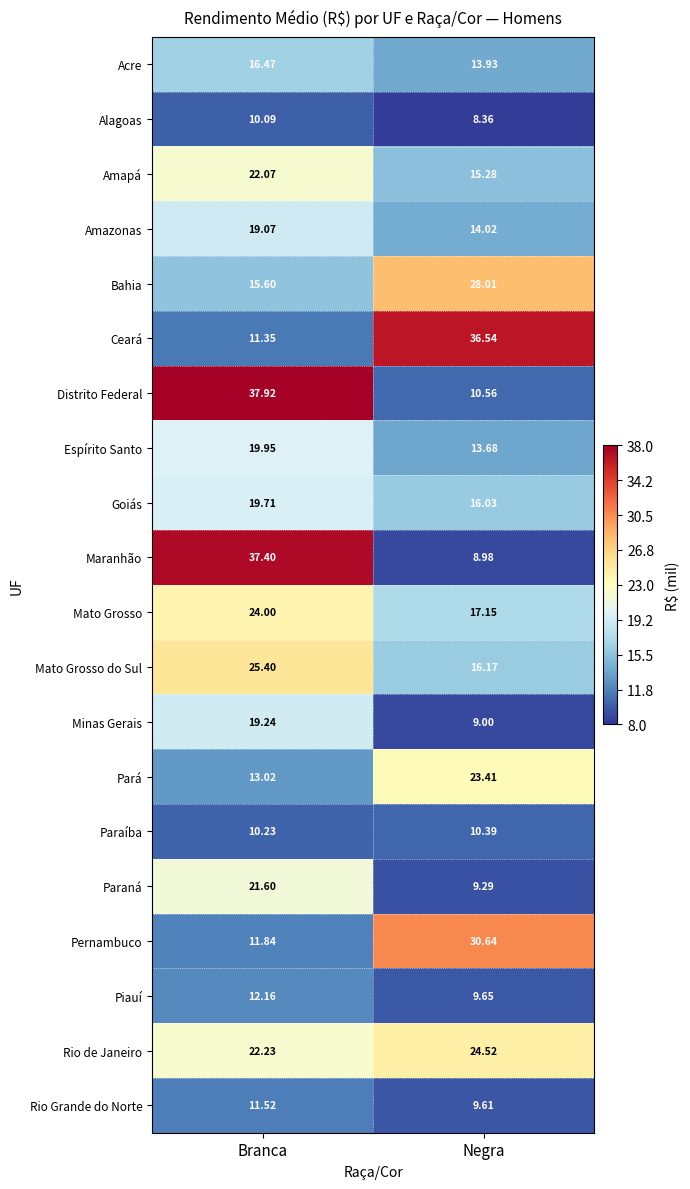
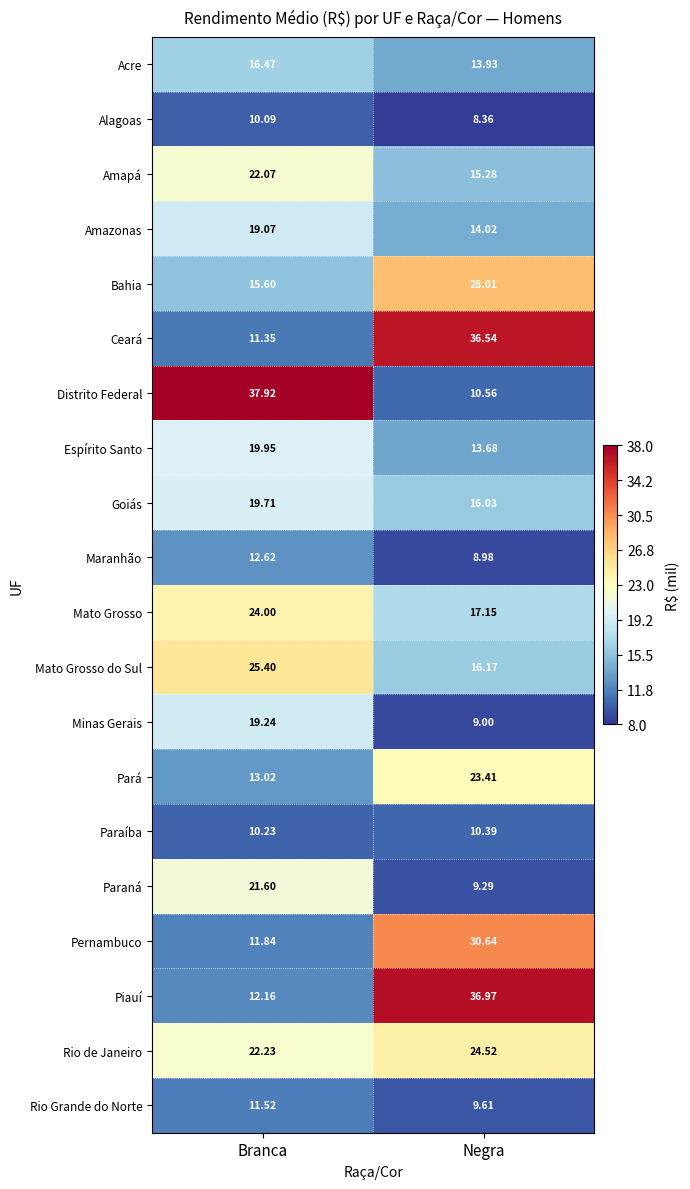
Maranhão, Branca: 37.40 -> 12.62
Piauí, Negra: 9.65 -> 36.97
